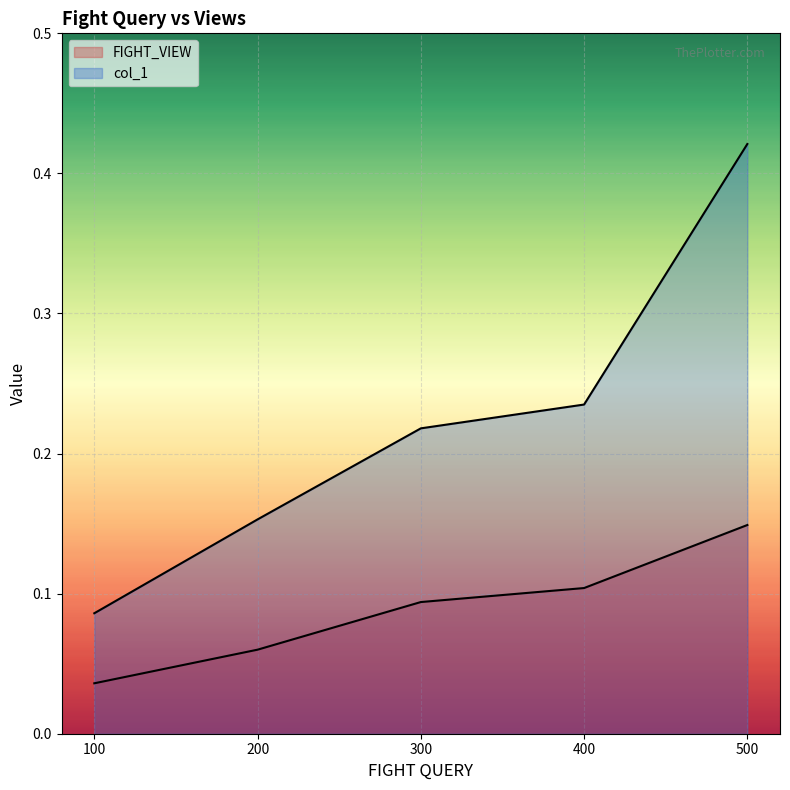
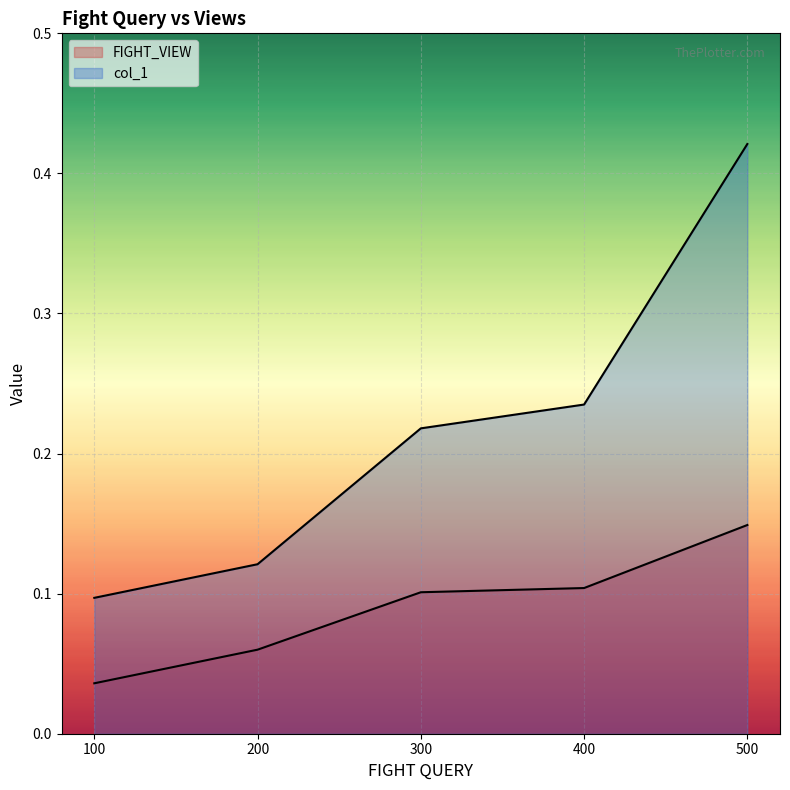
col_1, 100: 0.086 -> 0.097
col_1, 200: 0.153 -> 0.121
FIGHT_VIEW, 300: 0.094 -> 0.101
